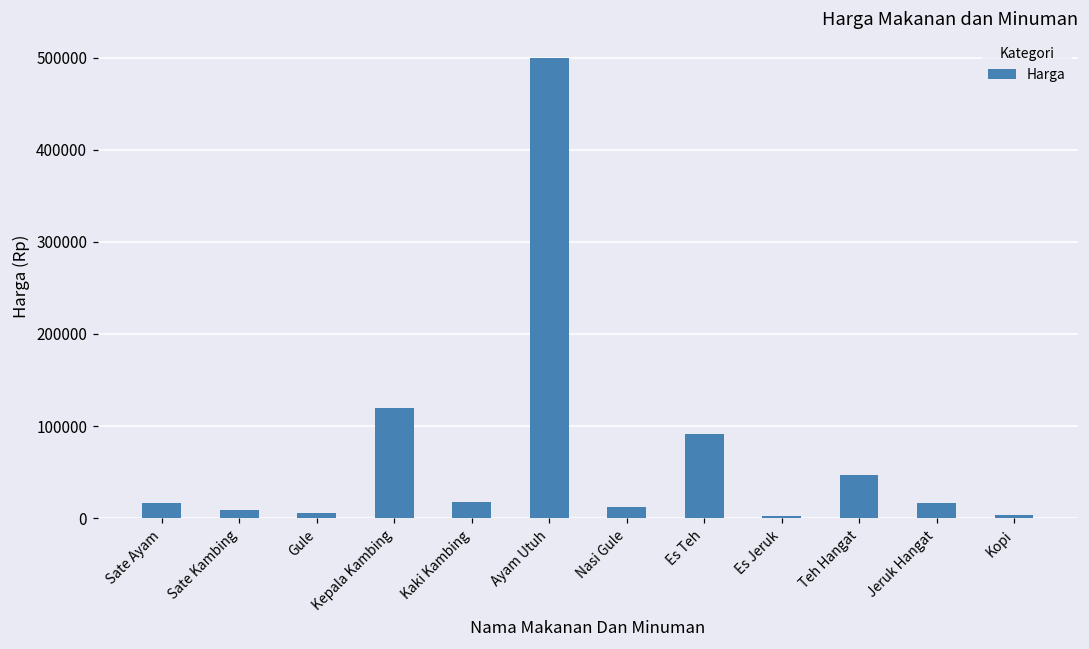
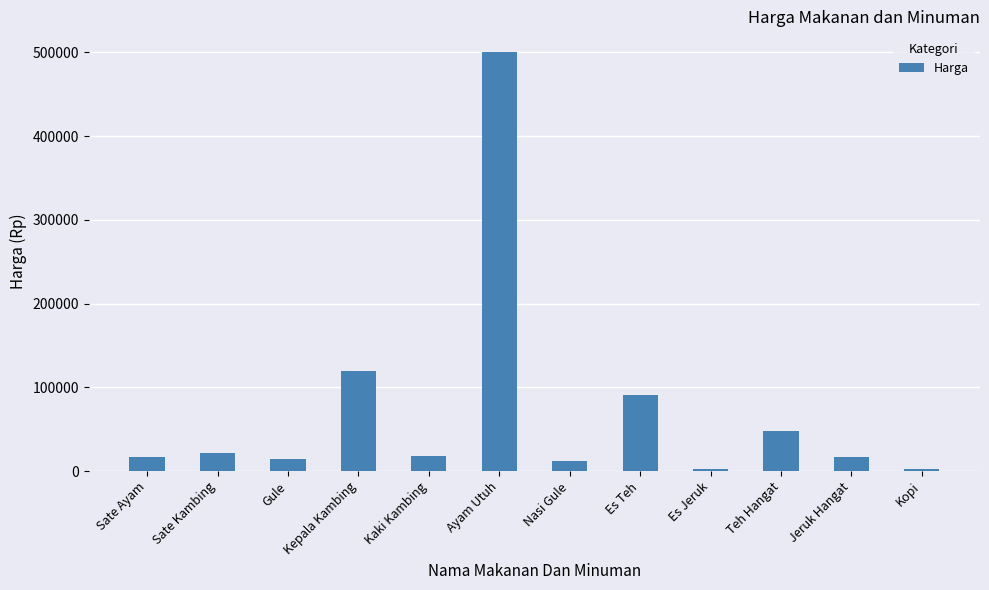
Sate Kambing: 10000 -> 20000
Gule: 10000 -> 20000
